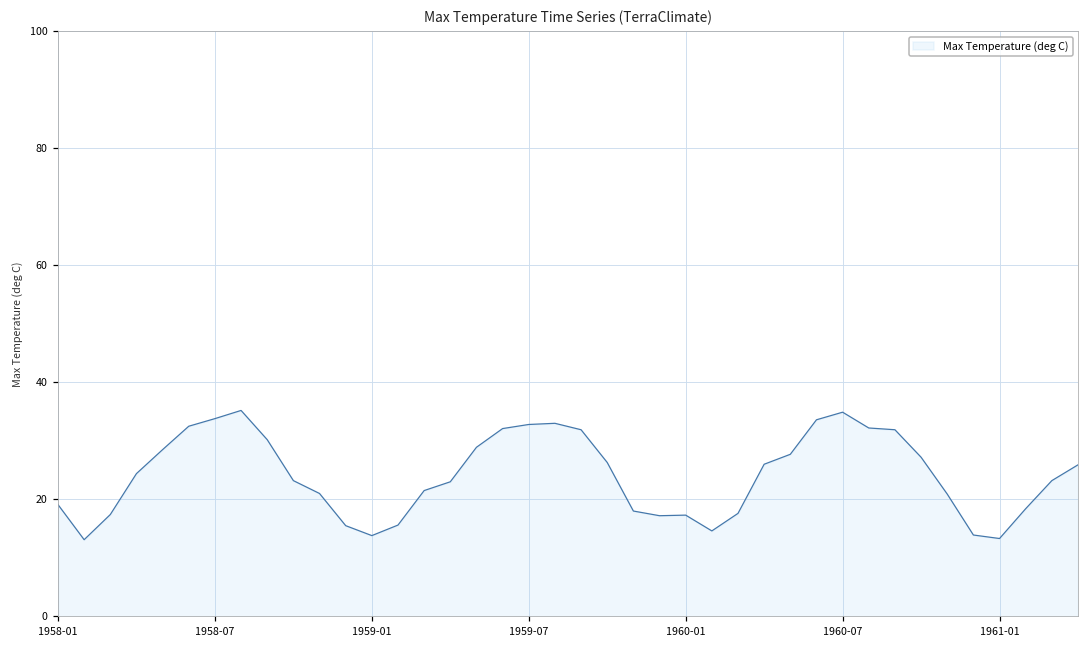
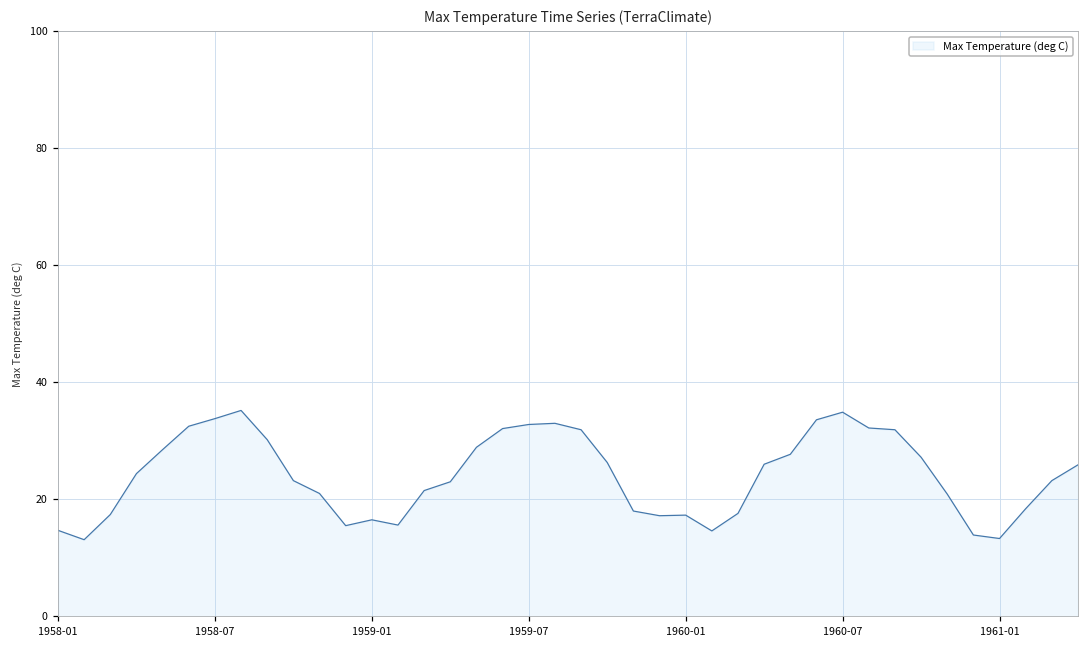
1958-01: 19 -> 15
1959-01: 14 -> 17
